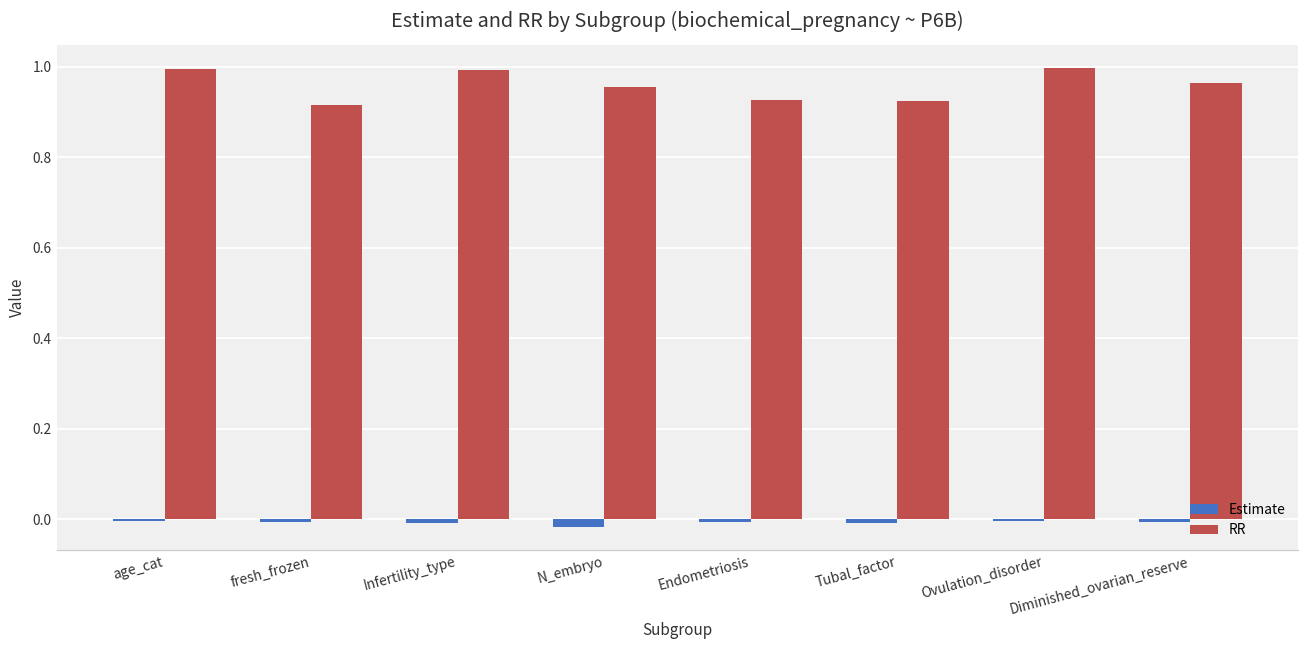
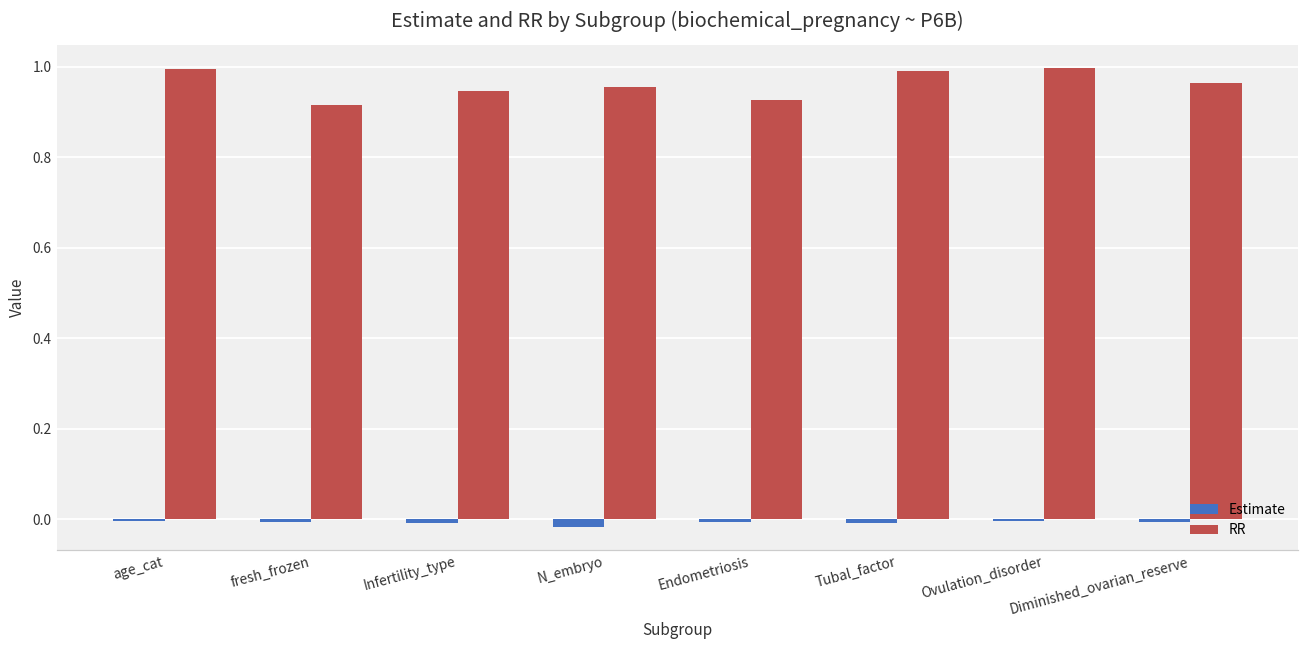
RR, Infertility_type: 0.99 -> 0.95
RR, Tubal_factor: 0.93 -> 0.99
